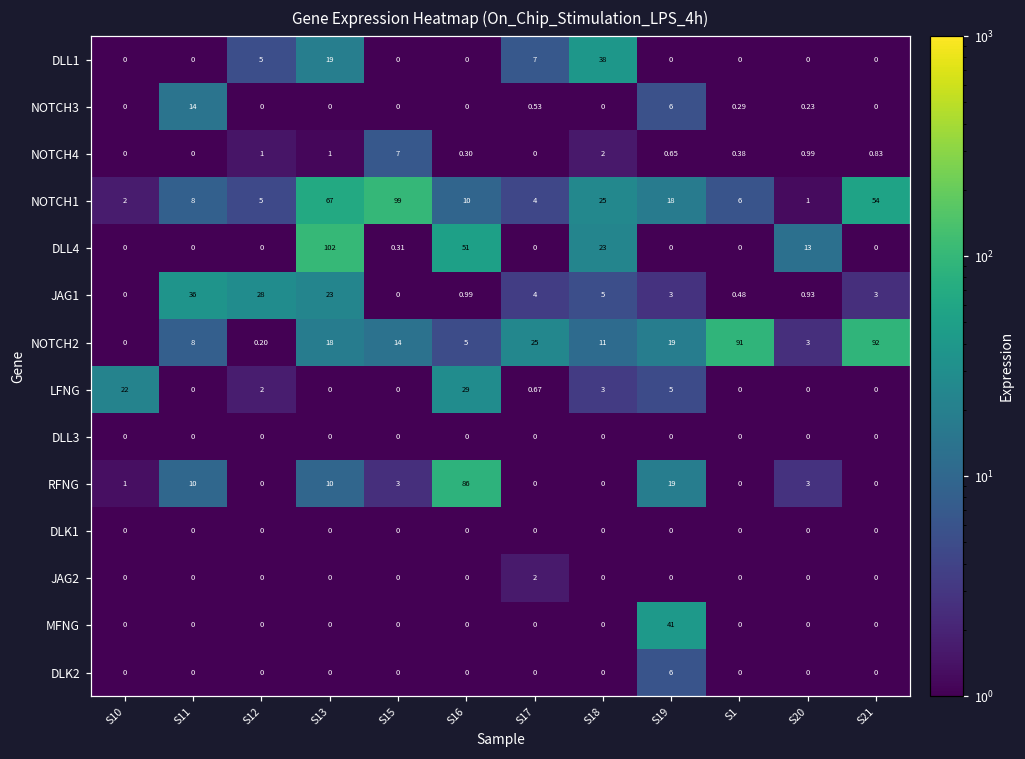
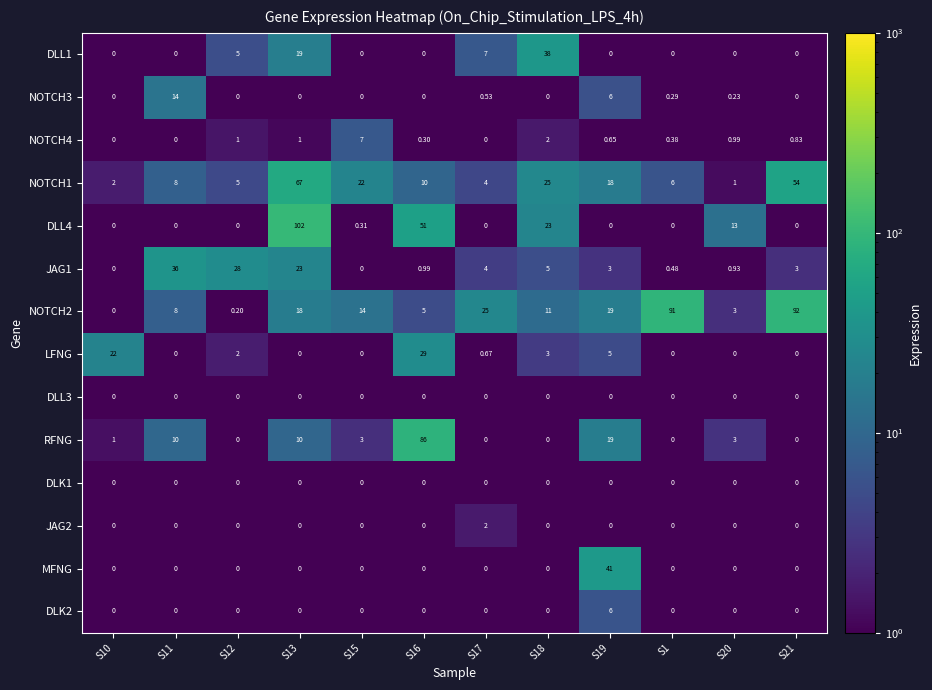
NOTCH1, S15: 99 -> 22
